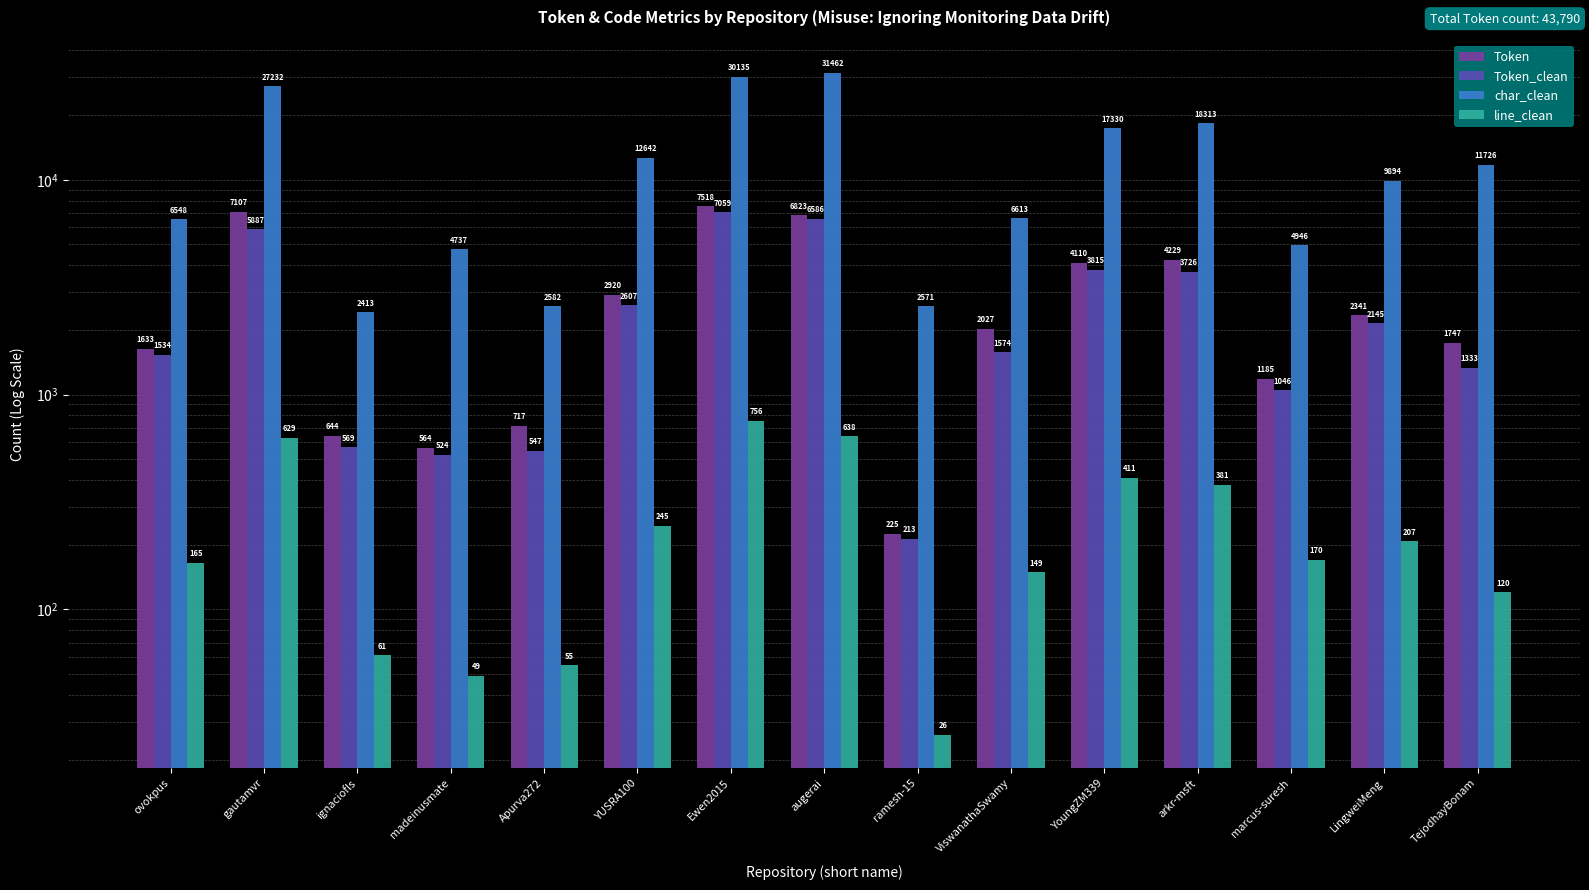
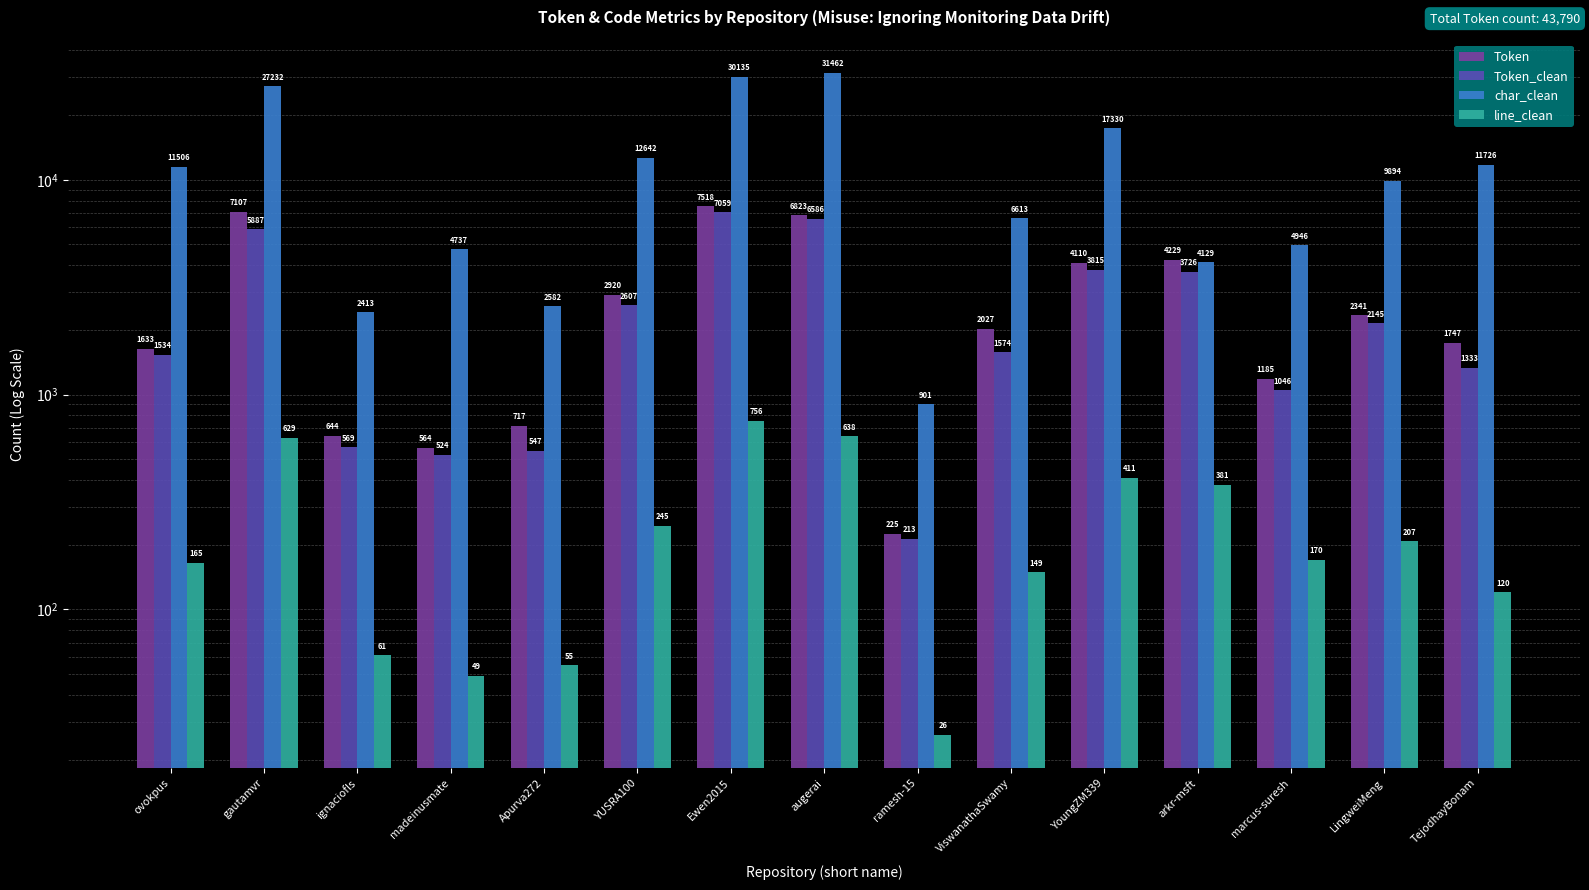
char_clean, ovokpus: 6548 -> 11506
char_clean, ramesh-15: 2571 -> 901
char_clean, arkr-msft: 18313 -> 4129
